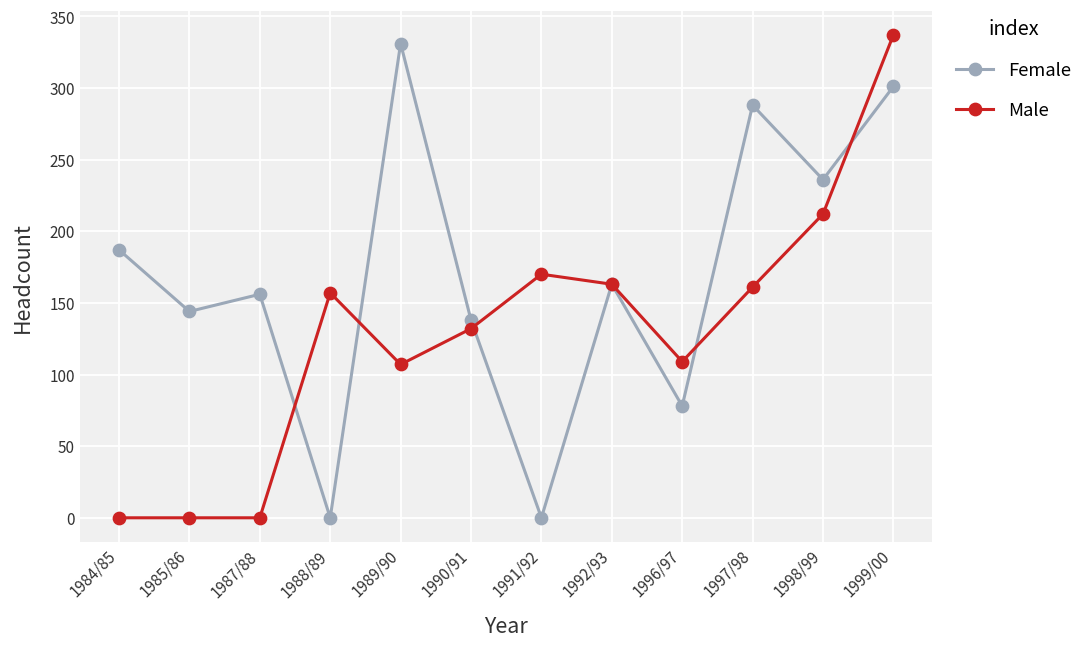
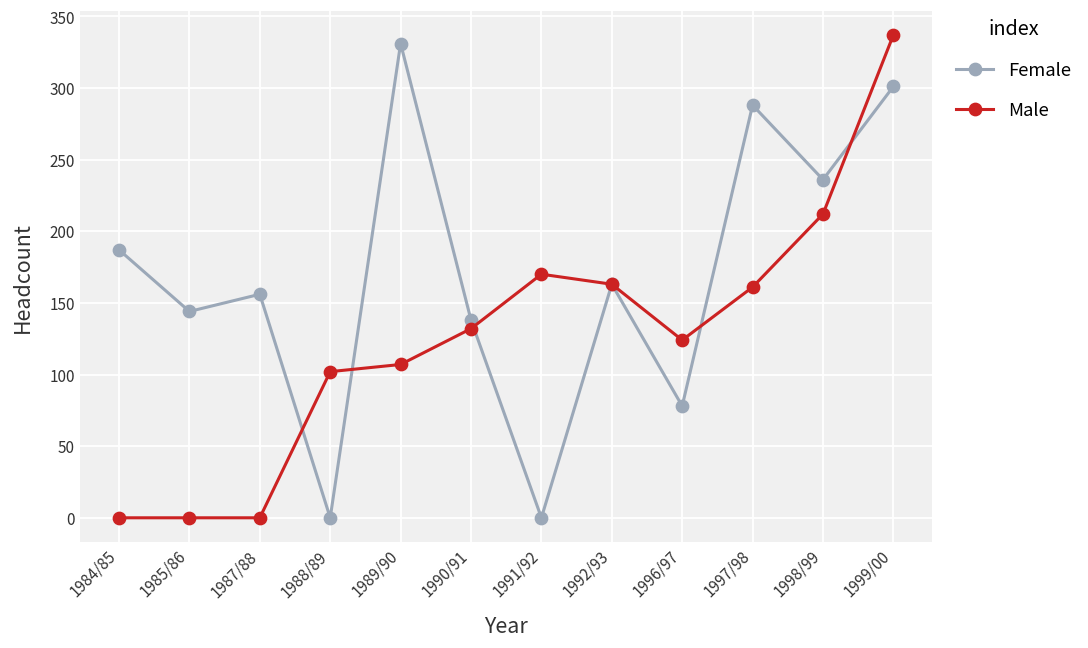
Male, 1988/89: 157 -> 102
Male, 1996/97: 109 -> 124
